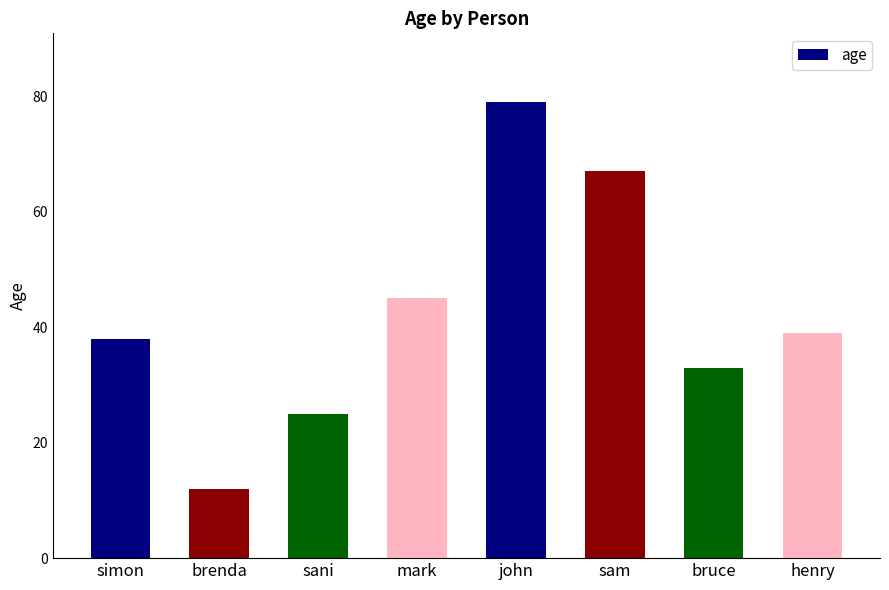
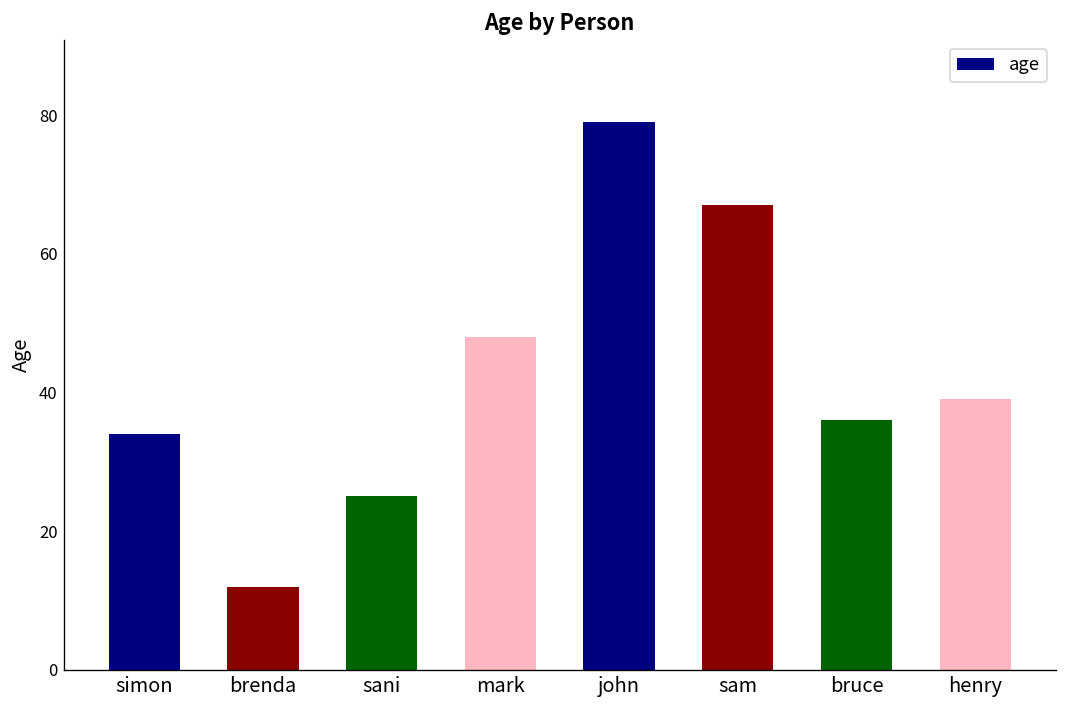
simon: 38 -> 34
mark: 45 -> 48
bruce: 33 -> 36
